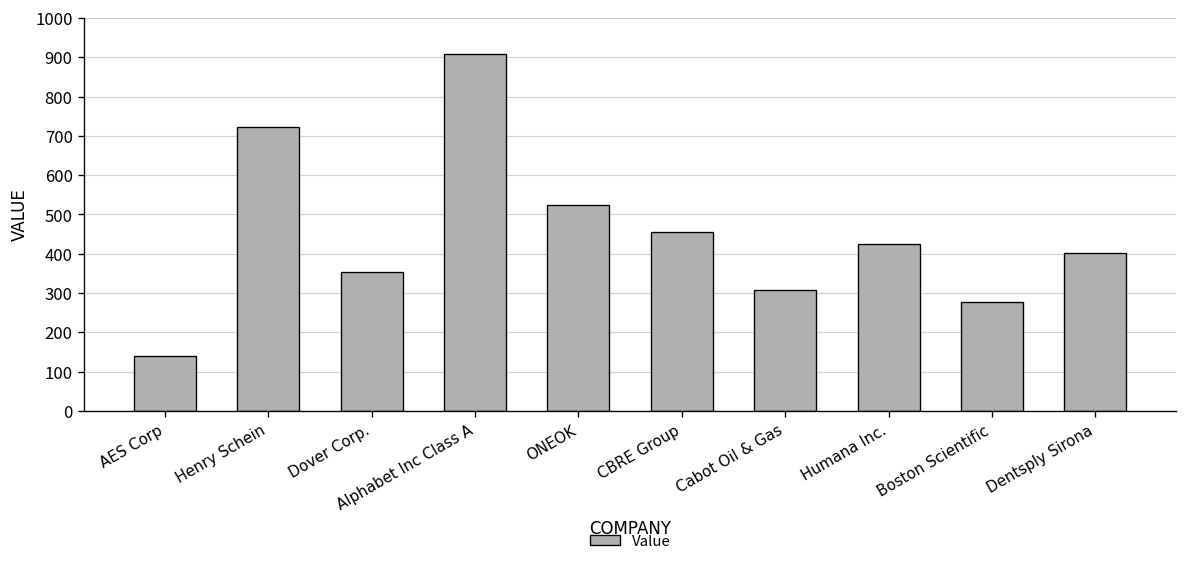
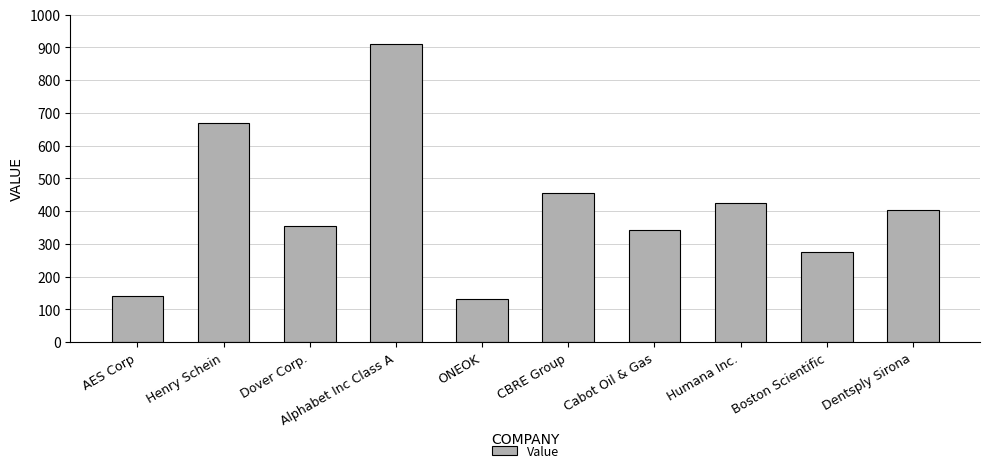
Henry Schein: 720 -> 670
ONEOK: 520 -> 130
Cabot Oil & Gas: 310 -> 340
